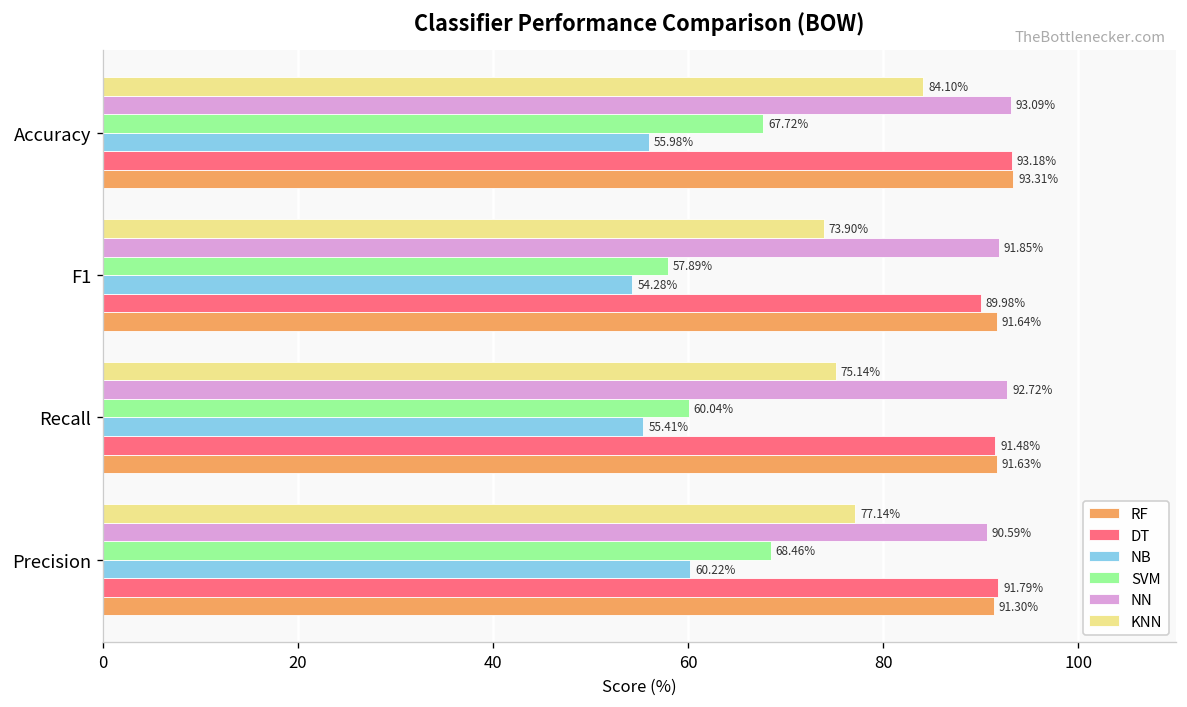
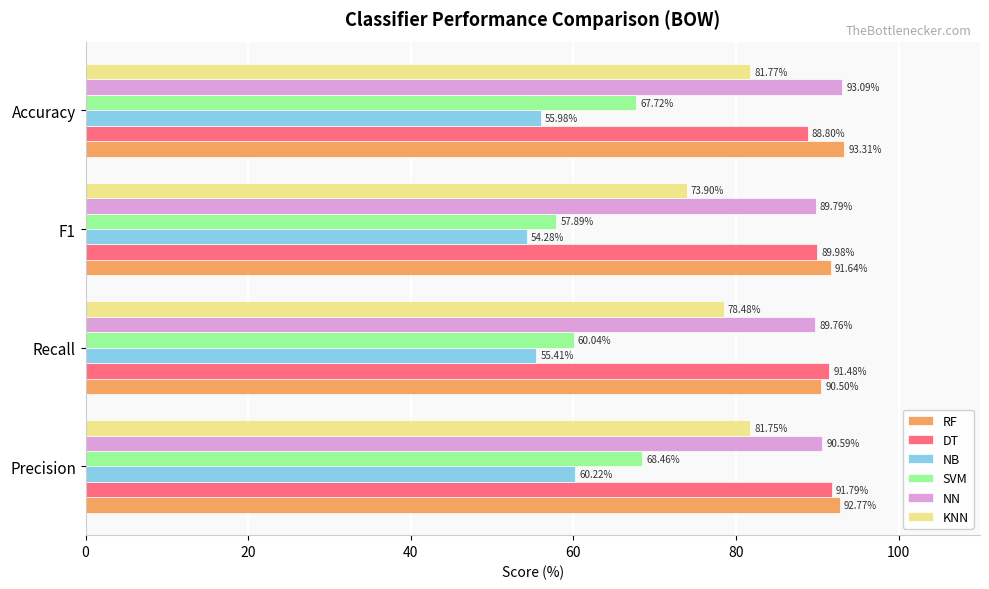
KNN, Accuracy: 84.10% -> 81.77%
DT, Accuracy: 93.18% -> 88.80%
NN, F1: 91.85% -> 89.79%
KNN, Recall: 75.14% -> 78.48%
NN, Recall: 92.72% -> 89.76%
RF, Recall: 91.63% -> 90.50%
KNN, Precision: 77.14% -> 81.75%
RF, Precision: 91.30% -> 92.77%
